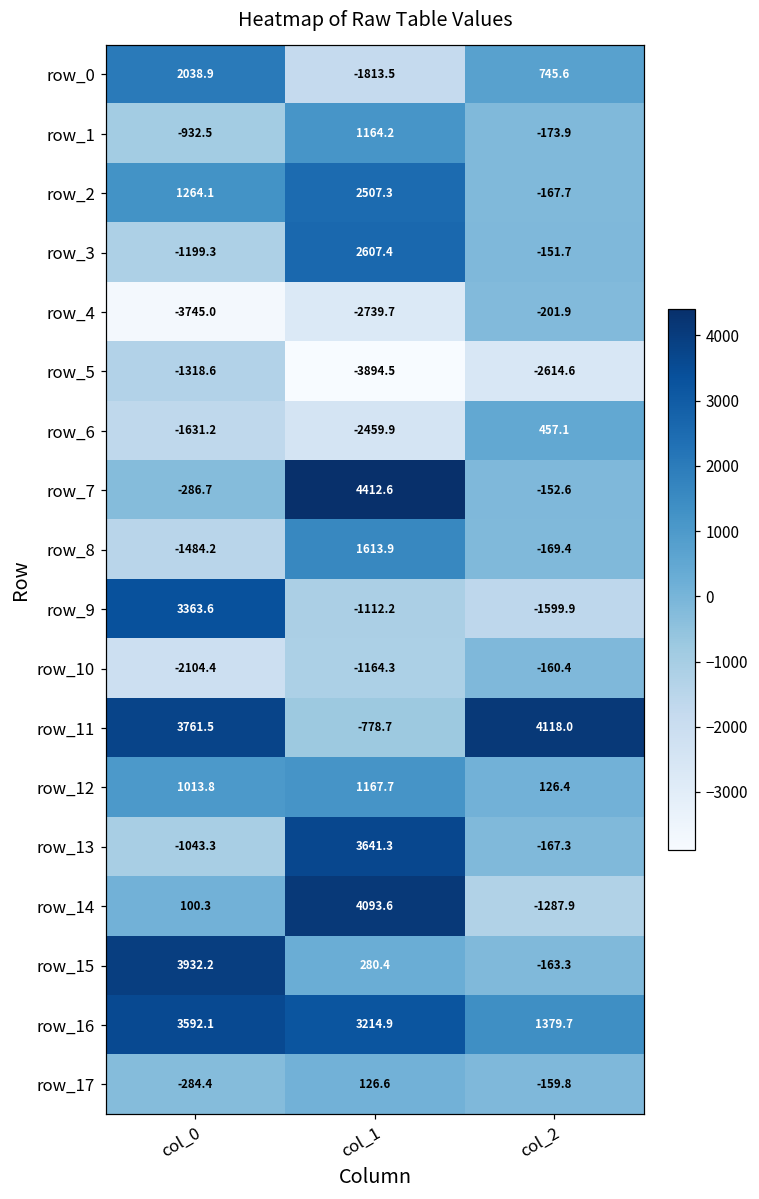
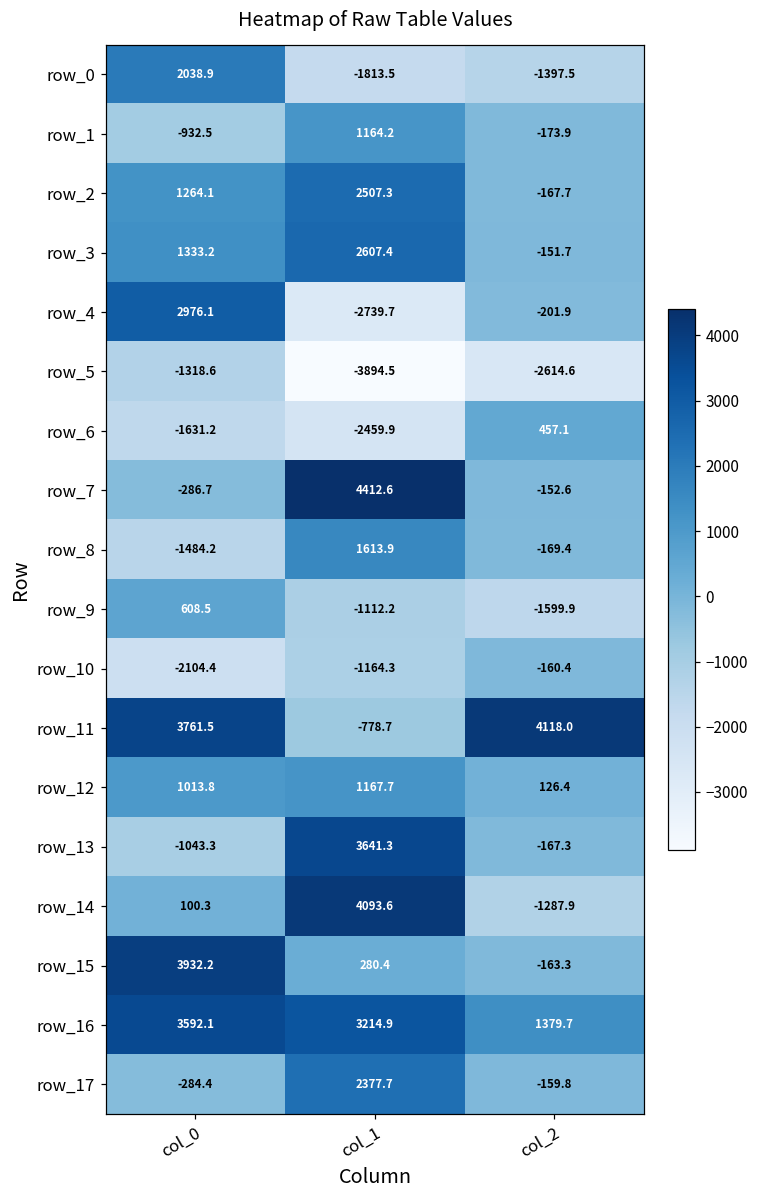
row_0, col_2: 745.6 -> -1397.5
row_3, col_0: -1199.3 -> 1333.2
row_4, col_0: -3745.0 -> 2976.1
row_9, col_0: 3363.6 -> 608.5
row_17, col_1: 126.6 -> 2377.7
